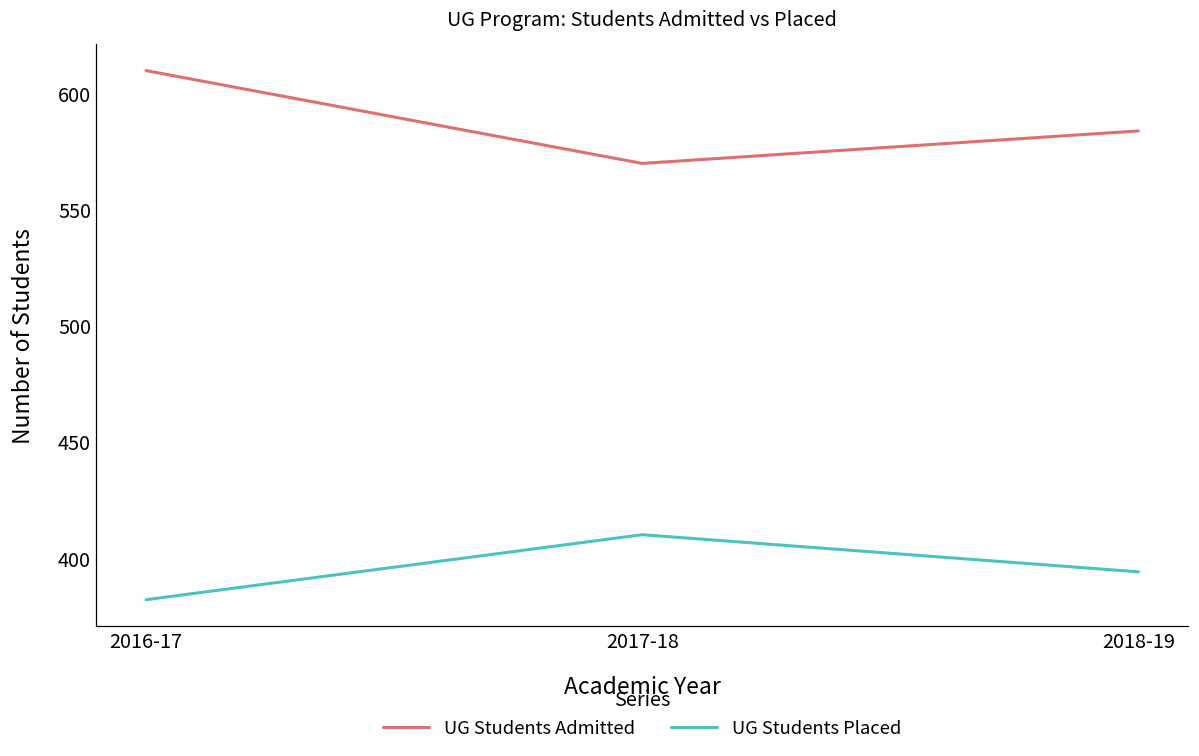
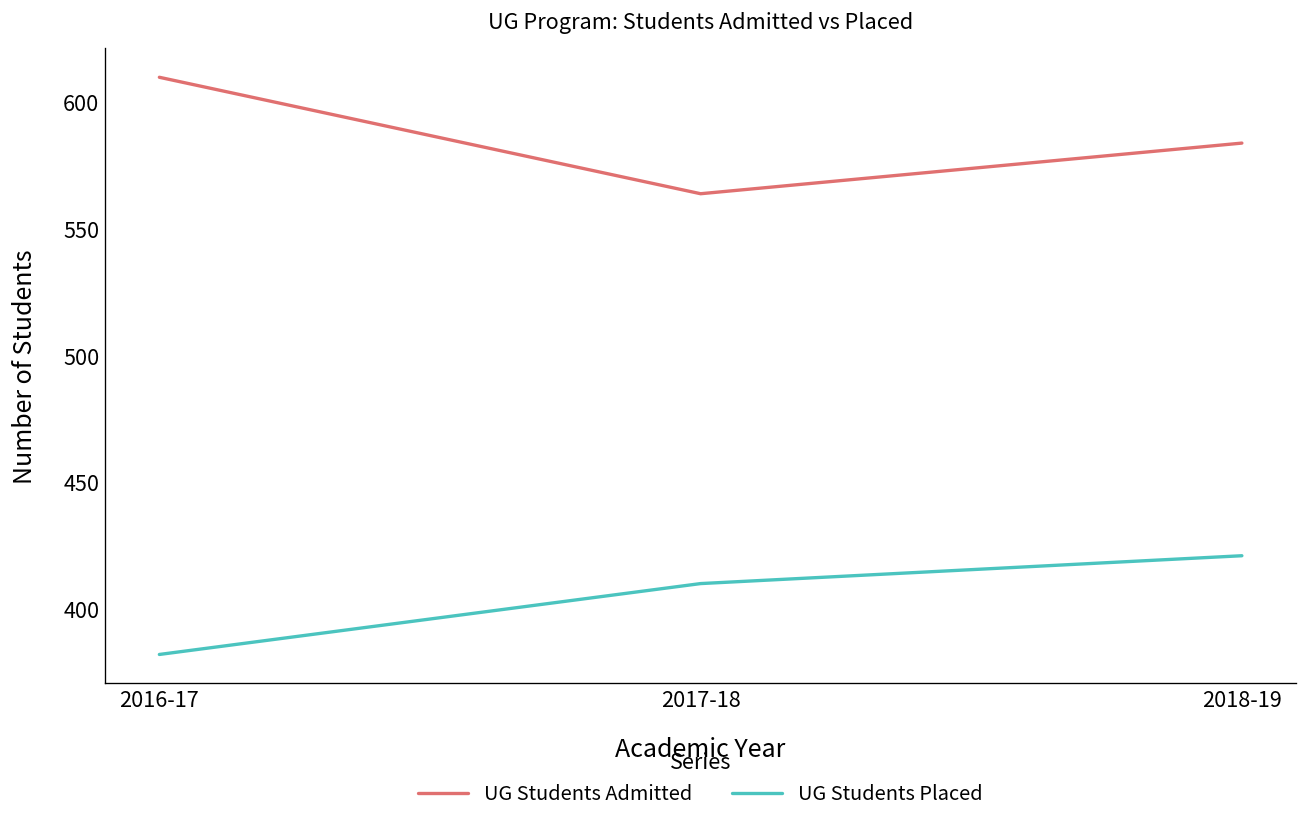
UG Students Admitted, 2017-18: 570 -> 564
UG Students Placed, 2018-19: 394 -> 421
